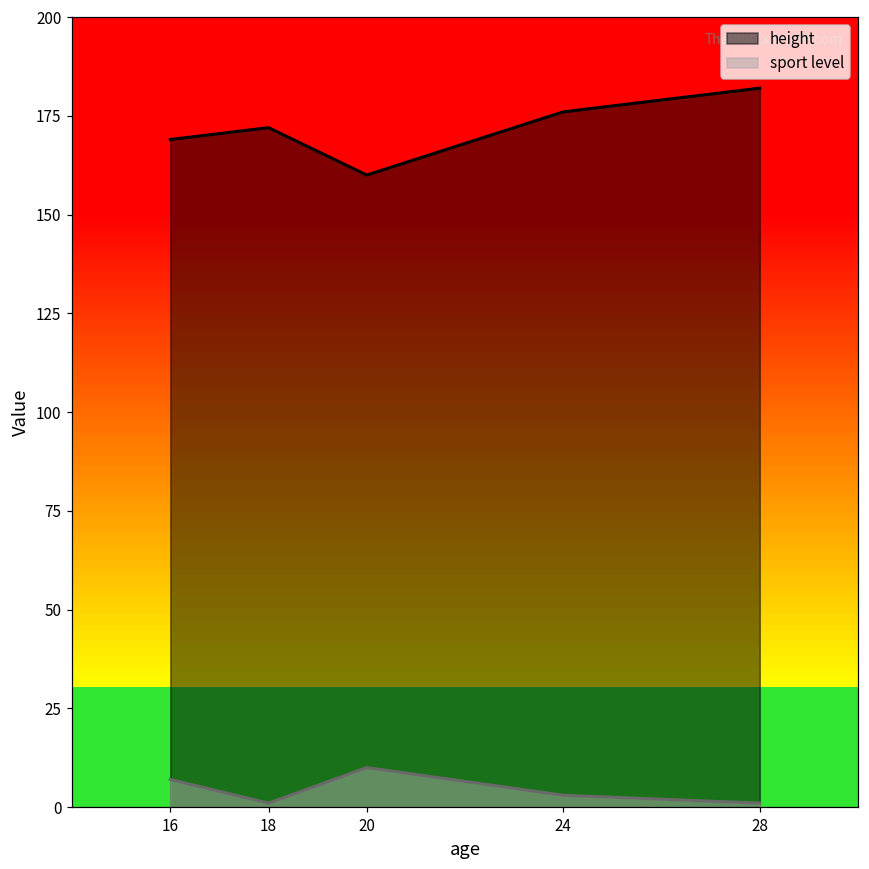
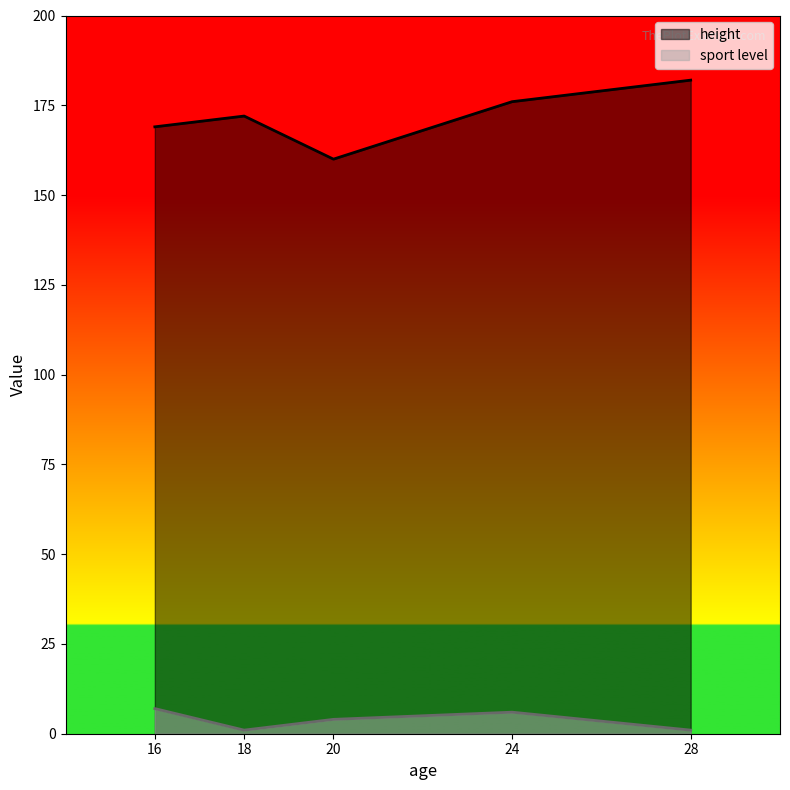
sport level, 20: 10 -> 4
sport level, 24: 3 -> 6
